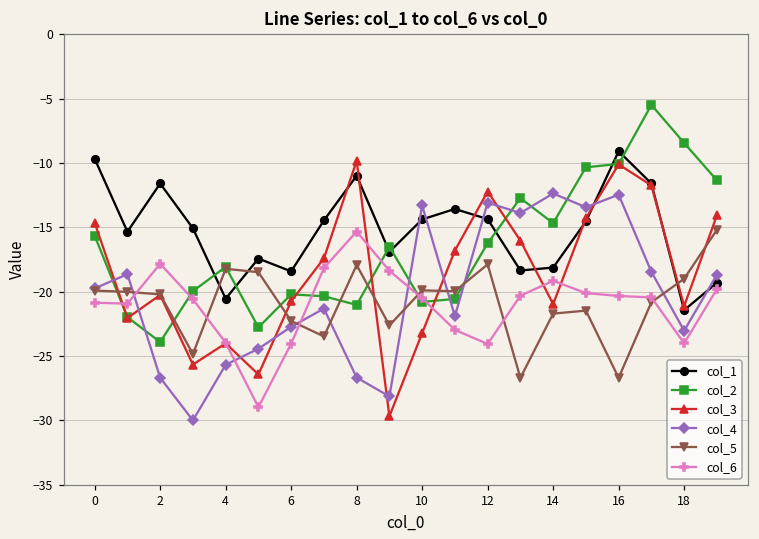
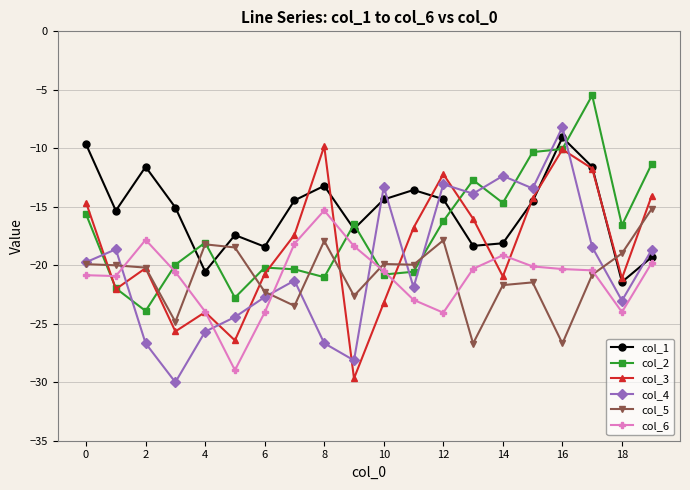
col_1, 8: -11.0 -> -13.2
col_4, 16: -12.5 -> -8.2
col_2, 18: -8.4 -> -16.6
